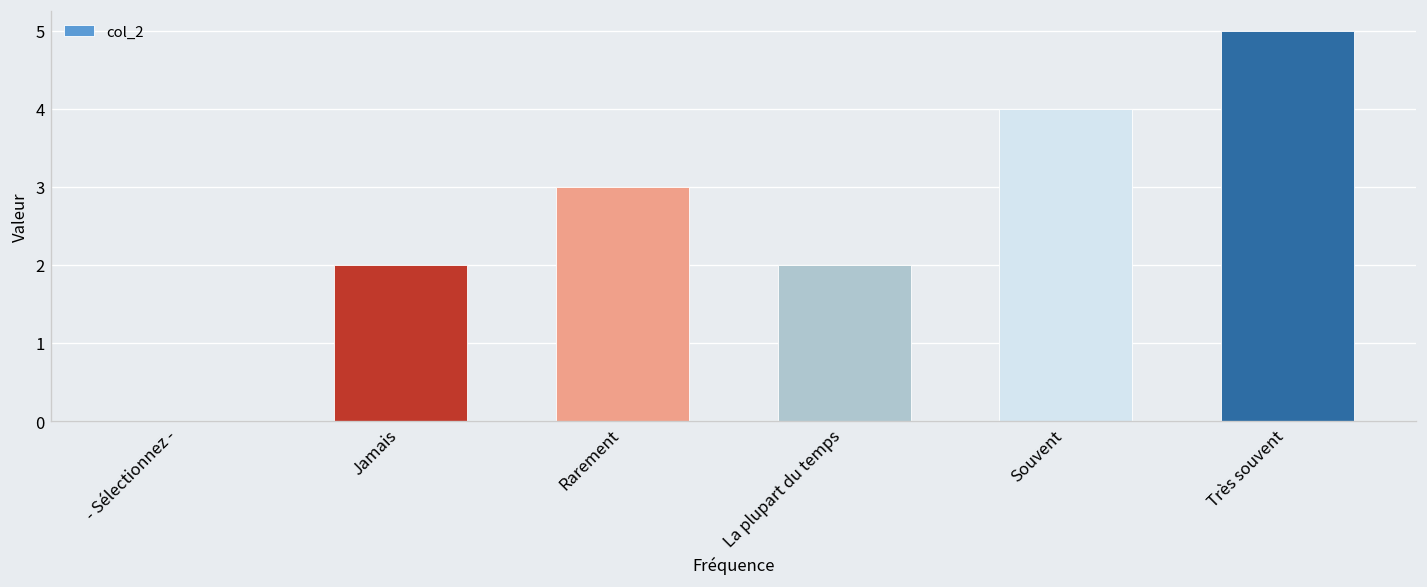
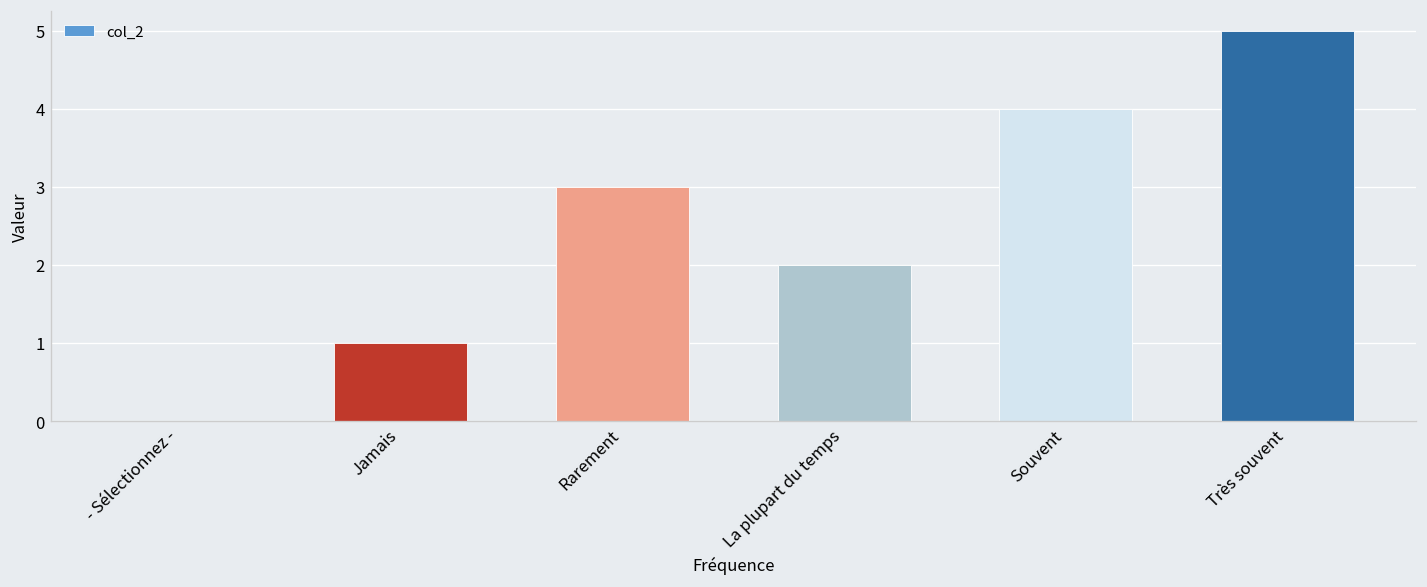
Jamais: 2 -> 1
